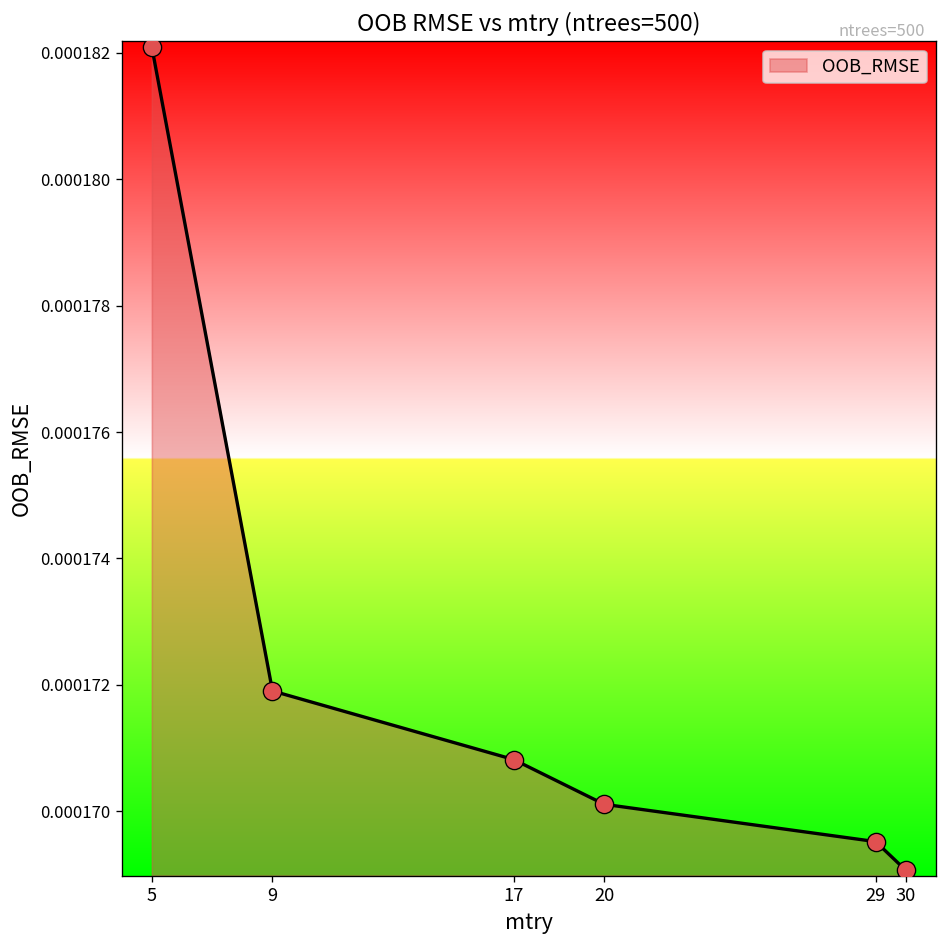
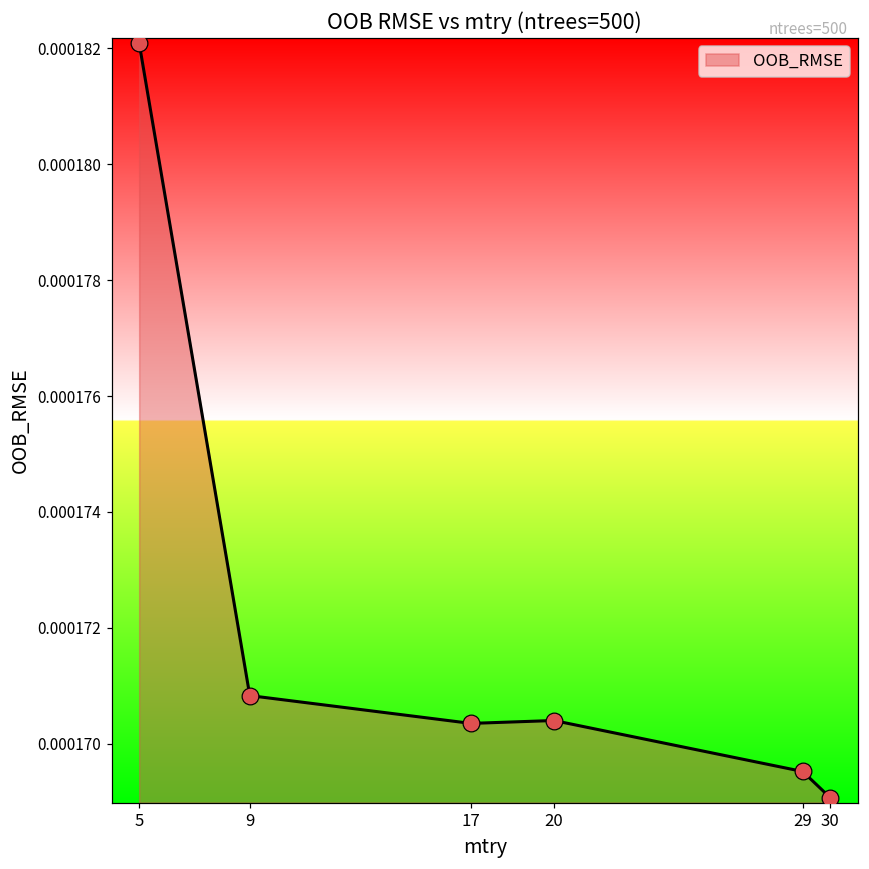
9: 0.0001719 -> 0.0001708
17: 0.0001708 -> 0.0001704
20: 0.0001701 -> 0.0001704
